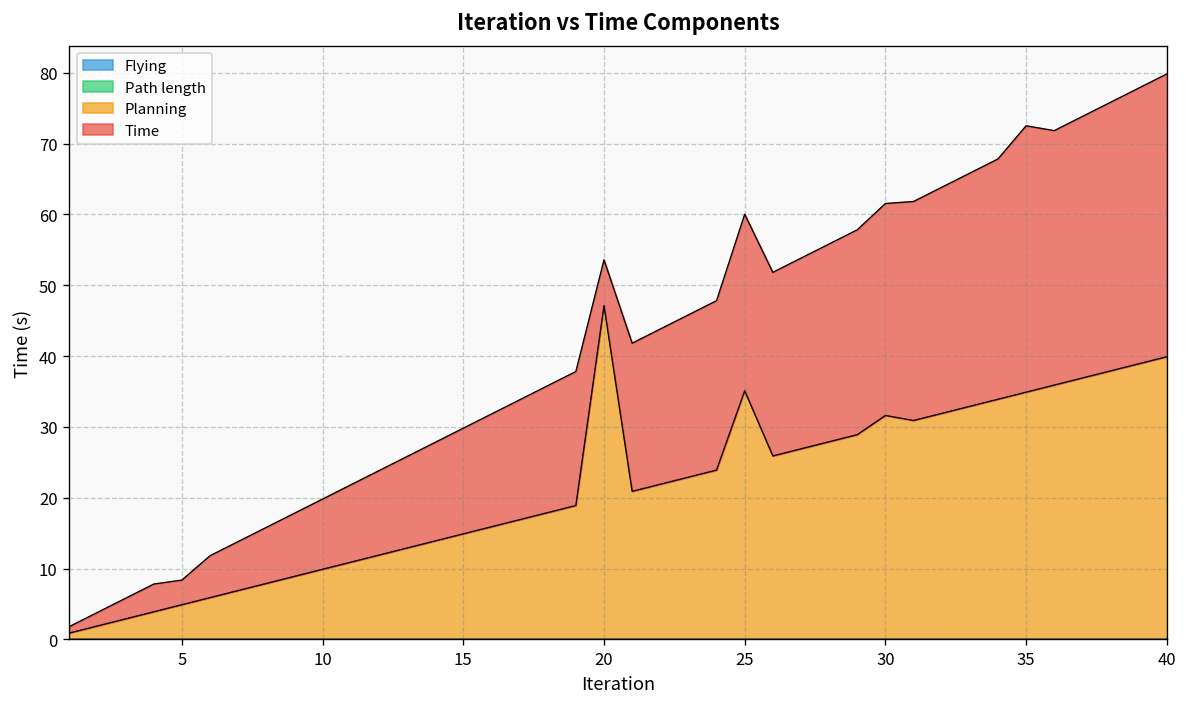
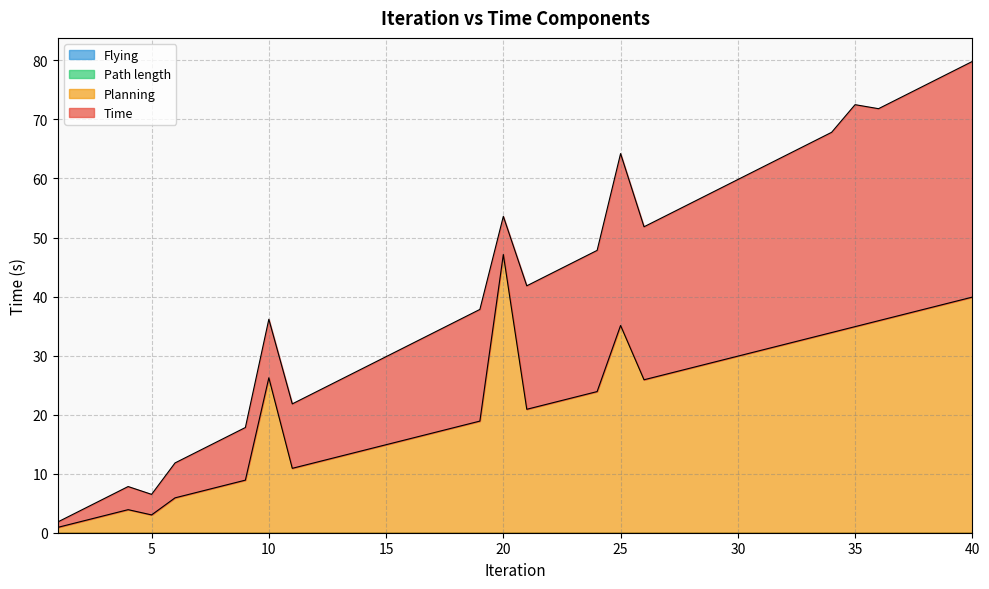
Planning, 5: 5 -> 3
Planning, 10: 10 -> 26
Time, 25: 25 -> 29
Planning, 30: 32 -> 30
